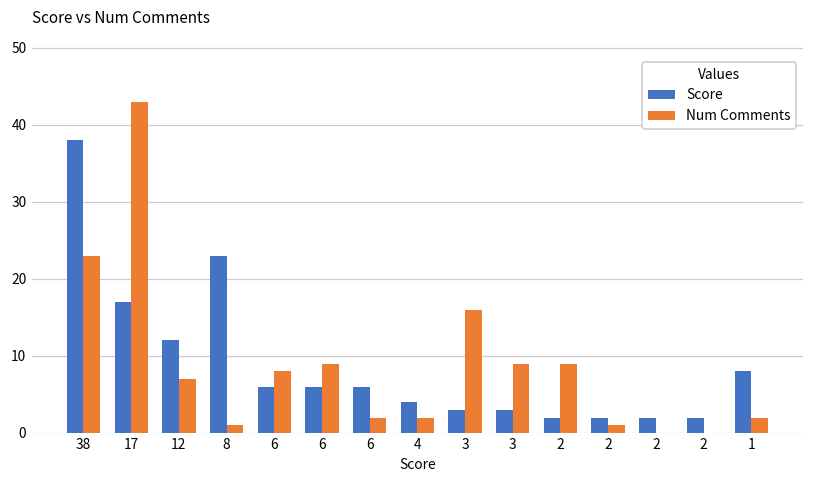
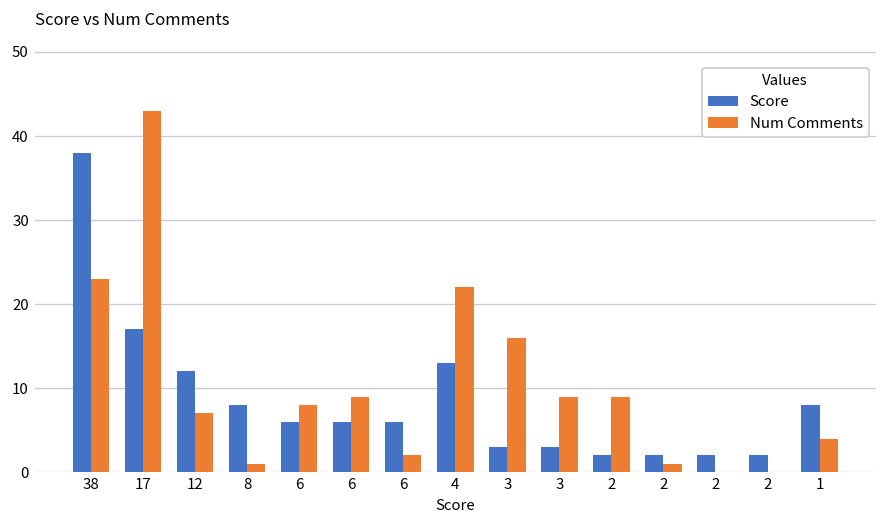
Score, 8: 23 -> 8
Score, 4: 4 -> 13
Num Comments, 4: 2 -> 22
Num Comments, 1: 2 -> 4
